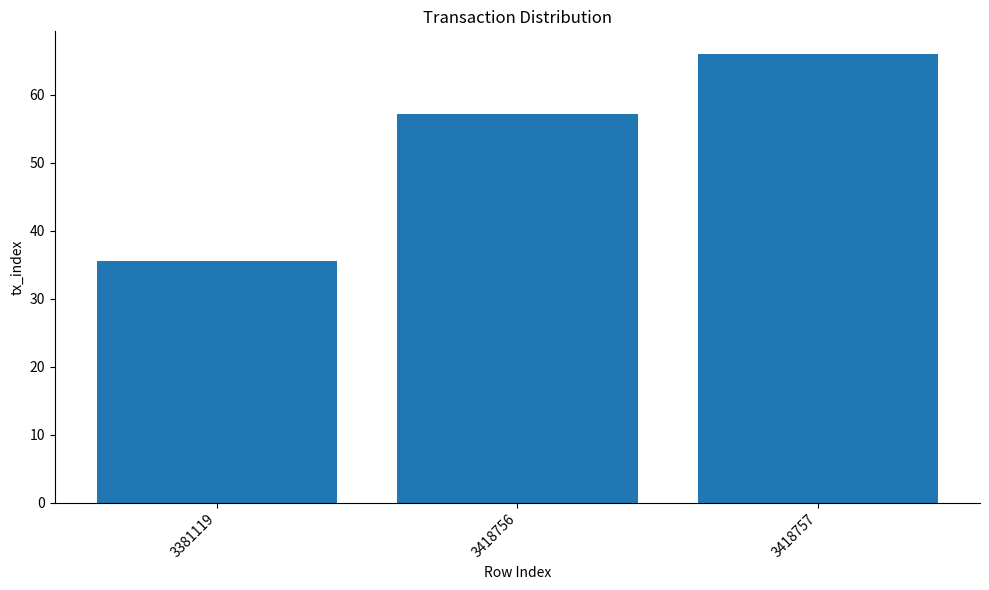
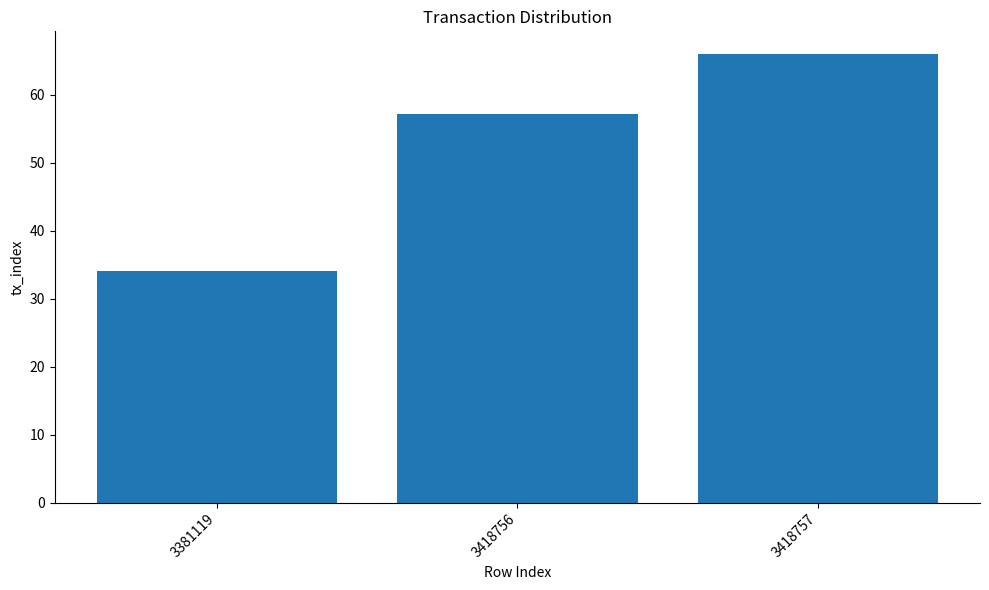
3381119: 36 -> 34
